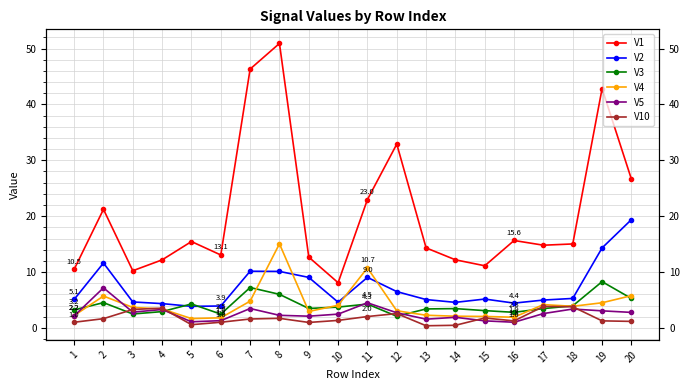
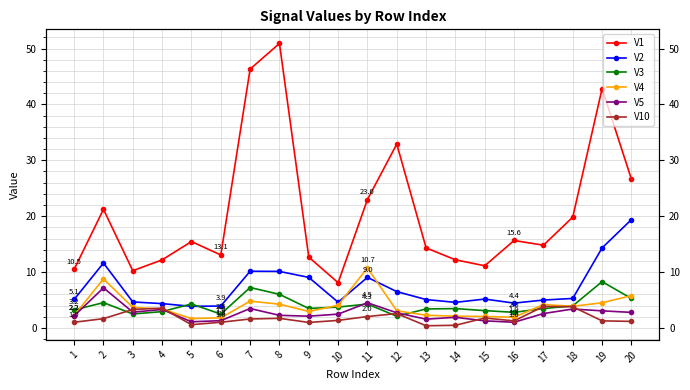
V4, 2: 6 -> 9
V4, 8: 15 -> 4
V1, 18: 15 -> 20
